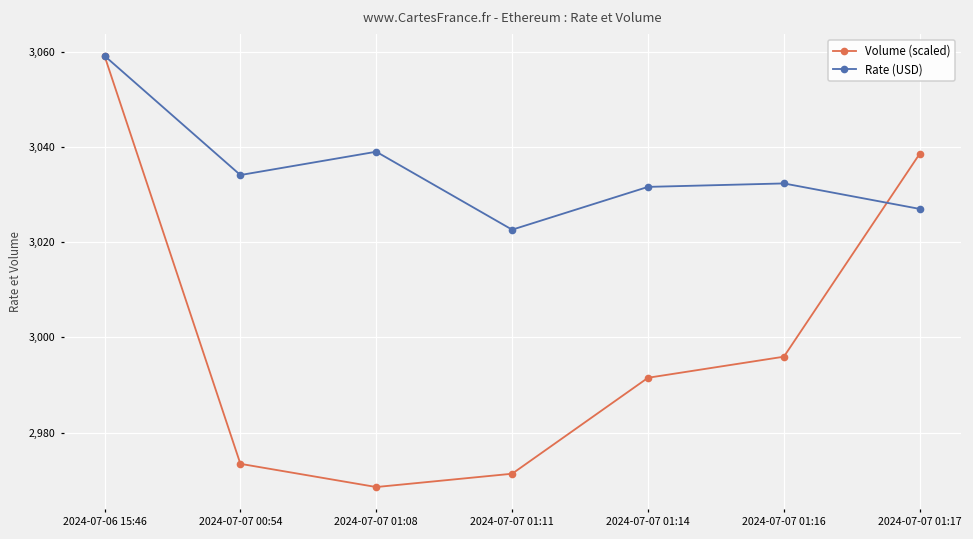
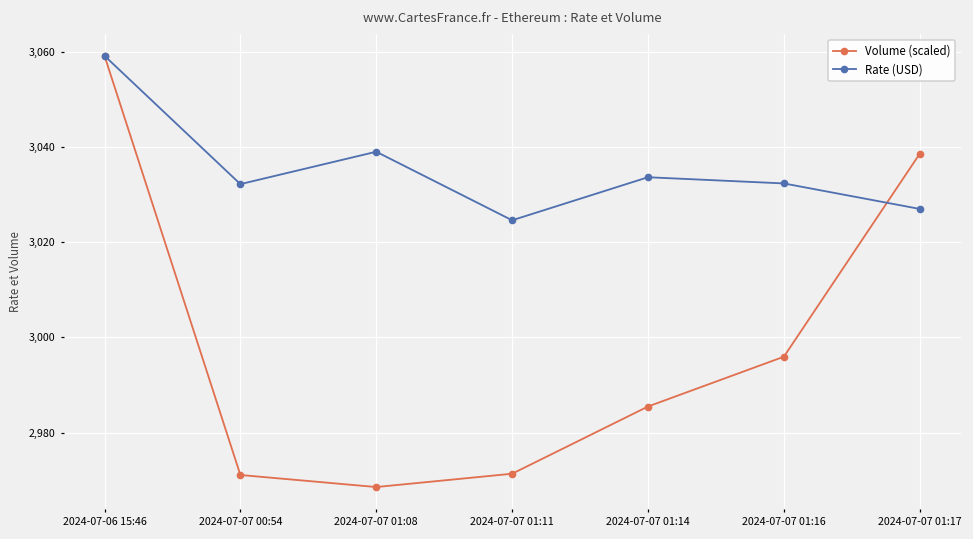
Volume (scaled), 2024-07-07 00:54: 2,973 -> 2,971
Rate (USD), 2024-07-07 00:54: 3,034 -> 3,032
Rate (USD), 2024-07-07 01:11: 3,023 -> 3,025
Volume (scaled), 2024-07-07 01:14: 2,992 -> 2,985
Rate (USD), 2024-07-07 01:14: 3,032 -> 3,034
